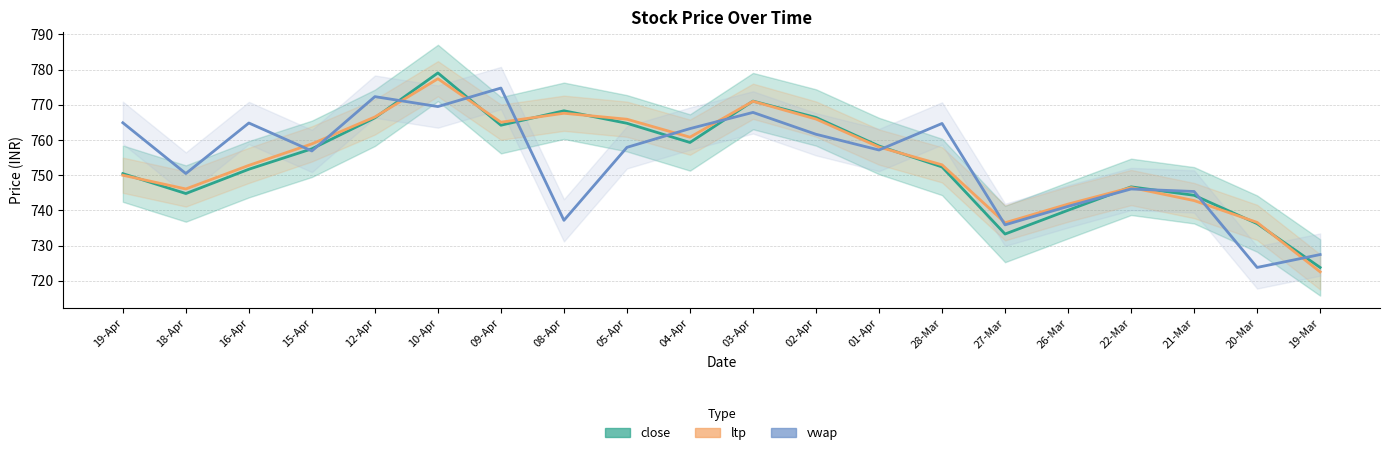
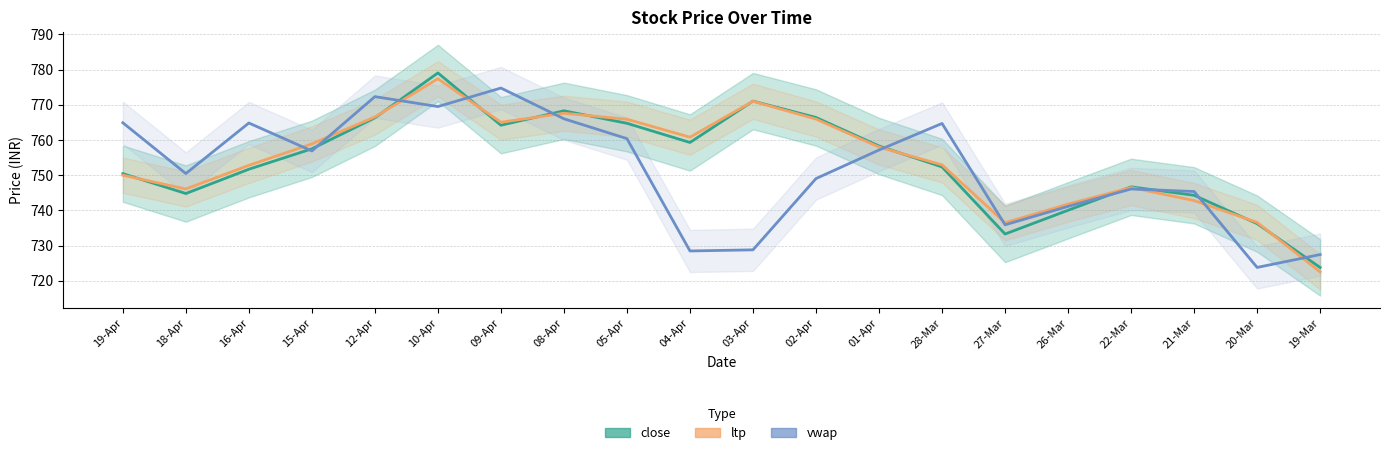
vwap, 08-Apr: 737 -> 766
vwap, 05-Apr: 758 -> 760
vwap, 04-Apr: 763 -> 728
vwap, 03-Apr: 768 -> 729
vwap, 02-Apr: 762 -> 749
